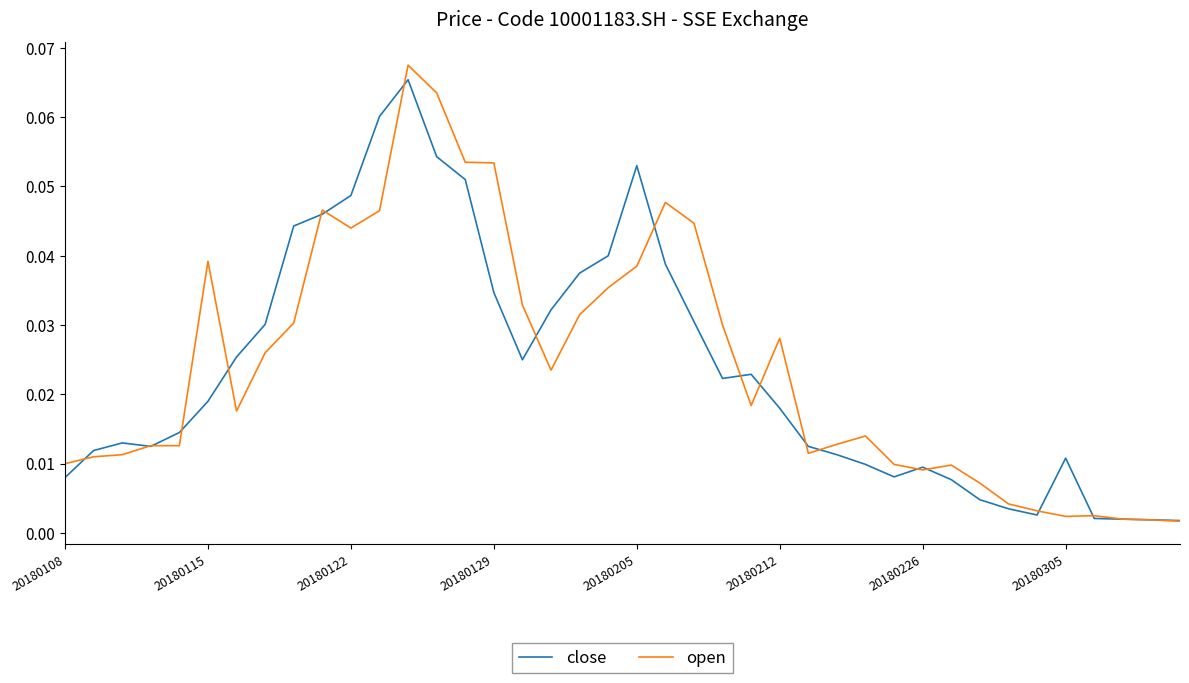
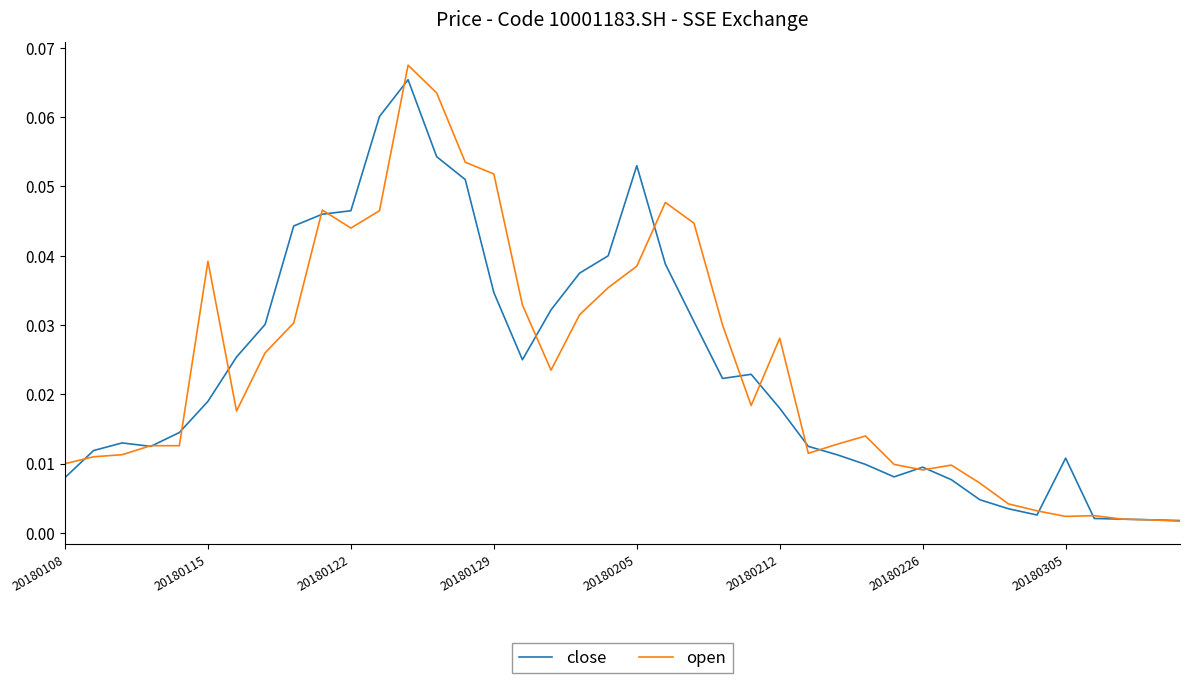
close, 20180122: 0.049 -> 0.047
open, 20180129: 0.053 -> 0.052
